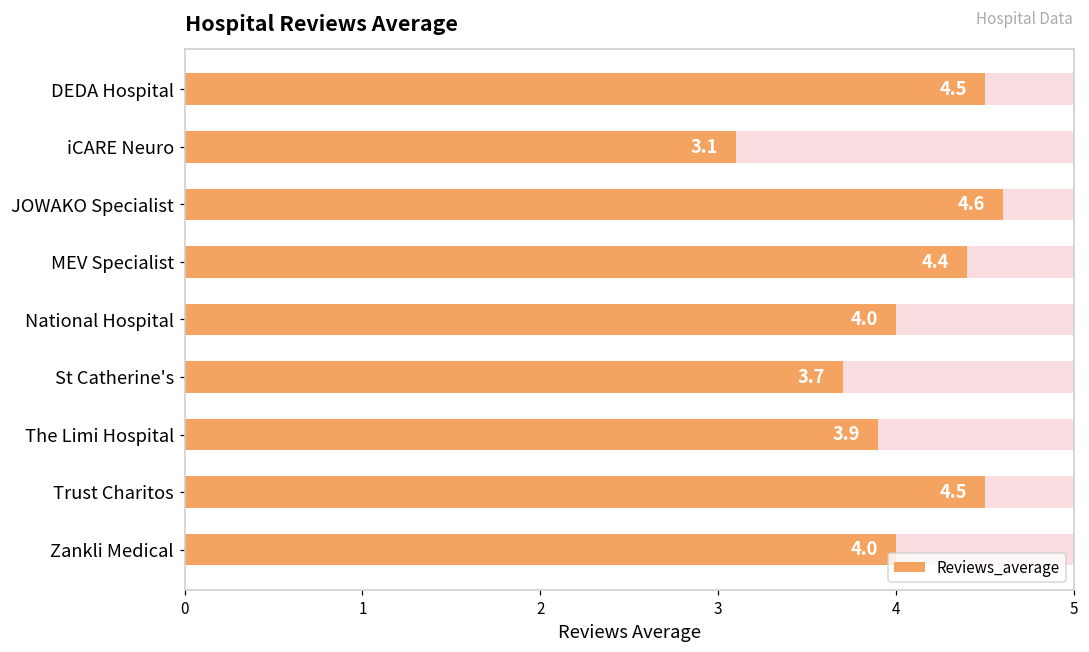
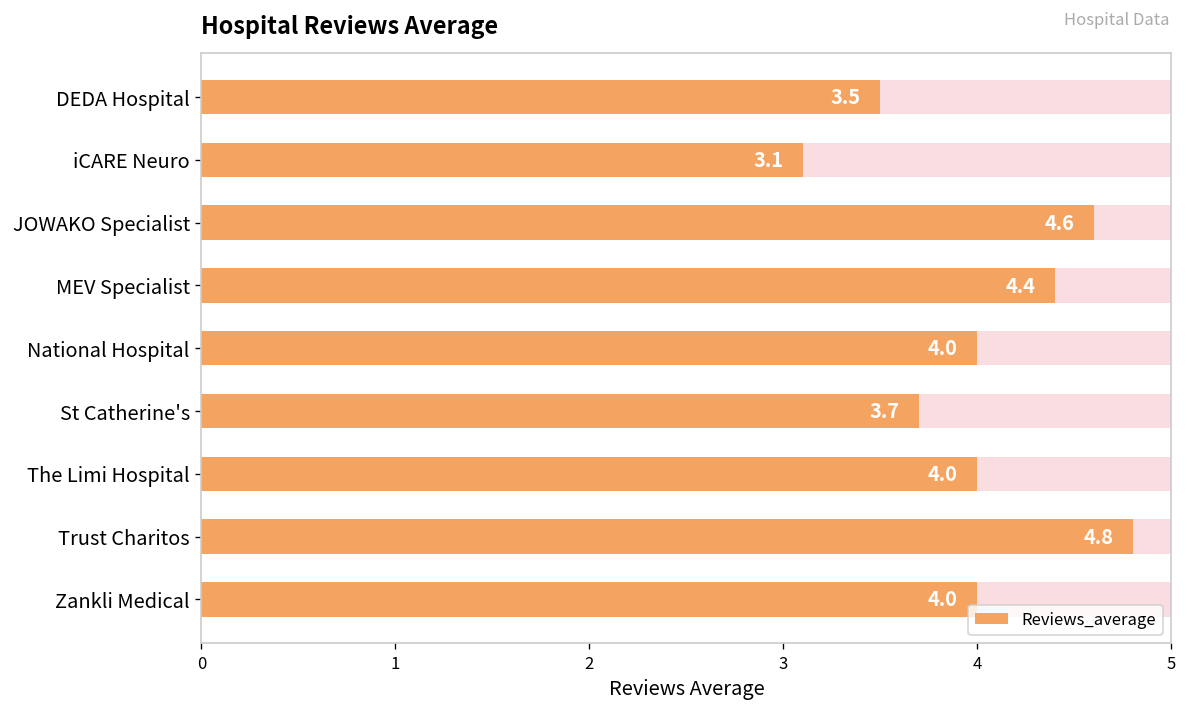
Reviews_average, DEDA Hospital: 4.5 -> 3.5
Reviews_average, The Limi Hospital: 3.9 -> 4.0
Reviews_average, Trust Charitos: 4.5 -> 4.8
